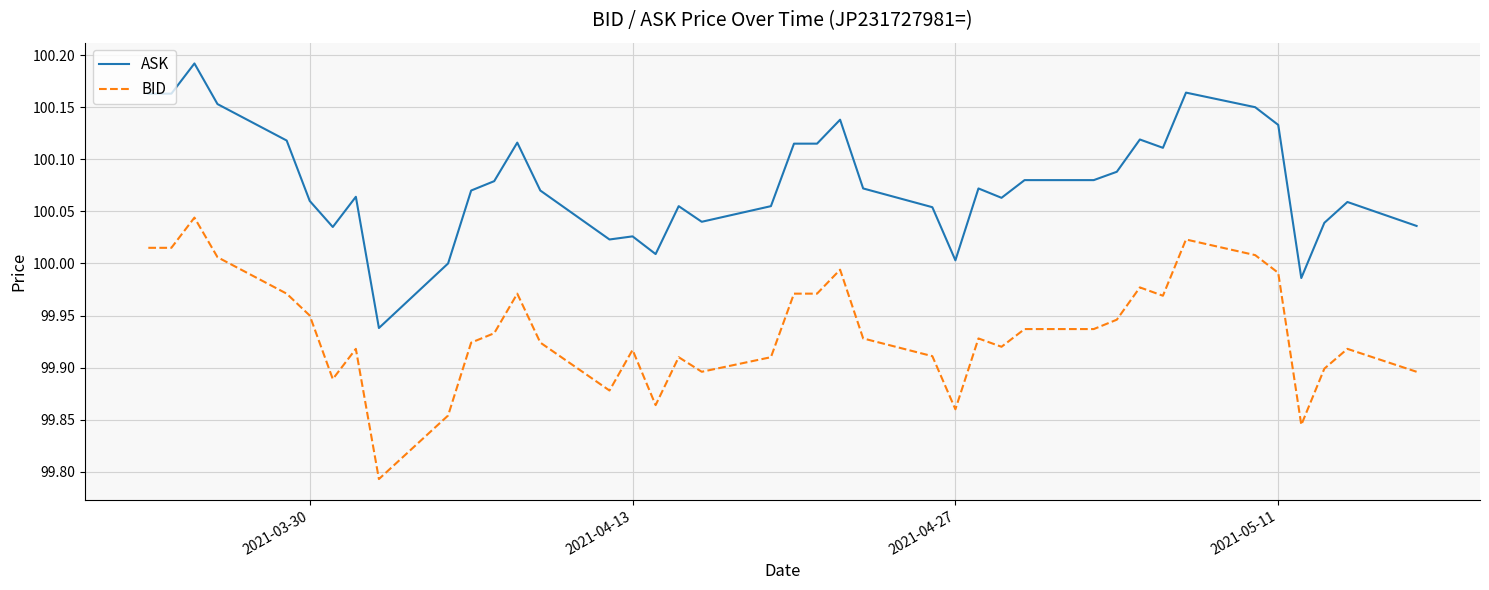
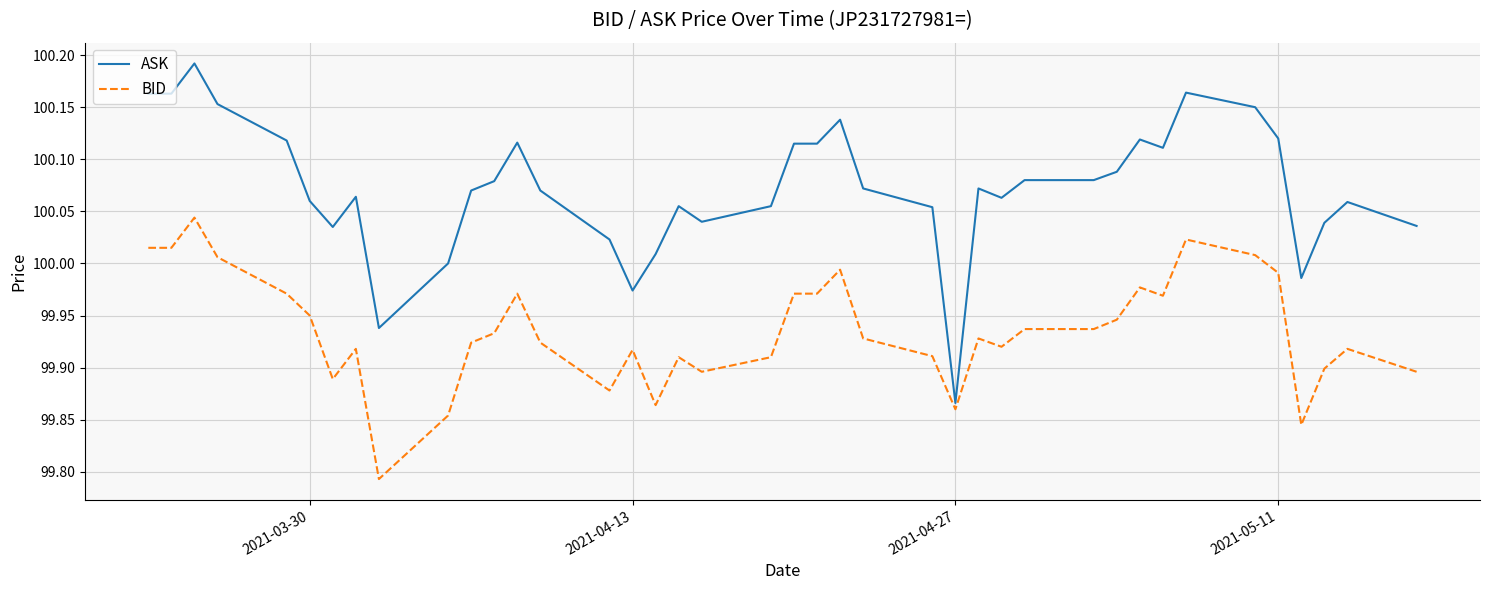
ASK, 2021-04-13: 100.026 -> 99.974
ASK, 2021-04-27: 100.003 -> 99.866
ASK, 2021-05-11: 100.133 -> 100.120
